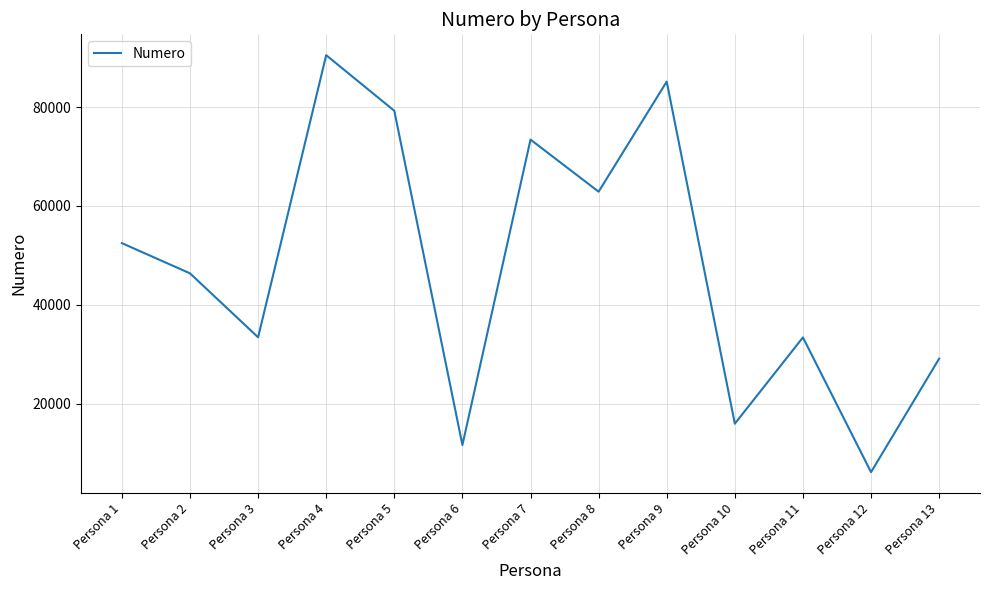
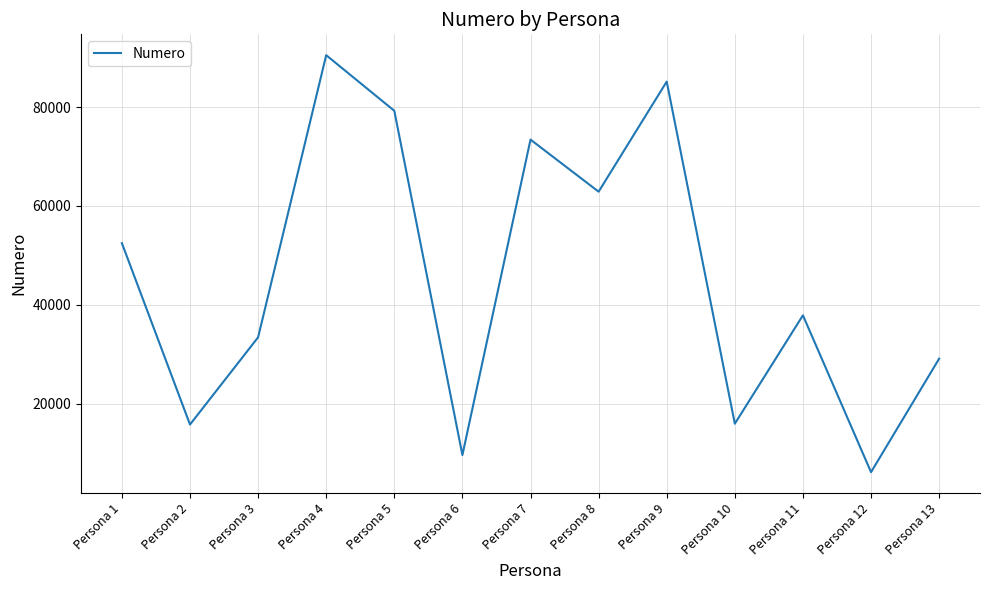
Persona 2: 46000 -> 16000
Persona 6: 12000 -> 10000
Persona 11: 33000 -> 38000
